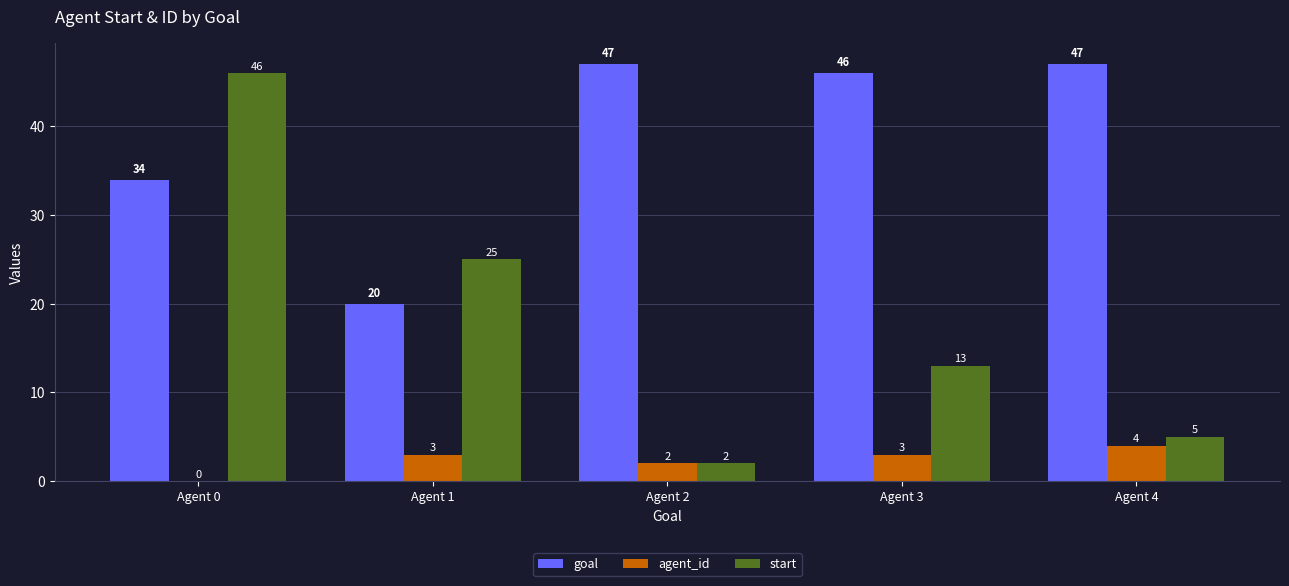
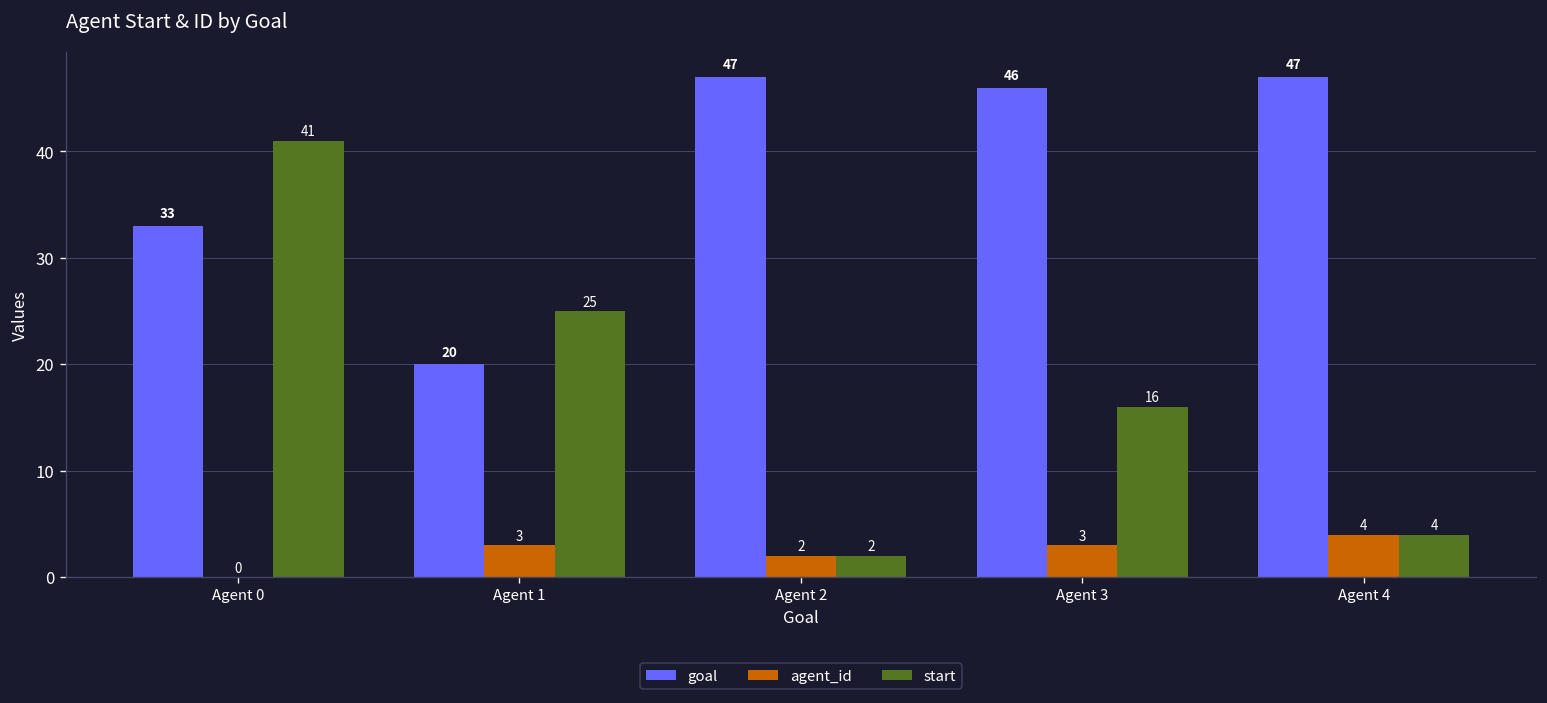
goal, Agent 0: 34 -> 33
start, Agent 0: 46 -> 41
start, Agent 3: 13 -> 16
start, Agent 4: 5 -> 4
